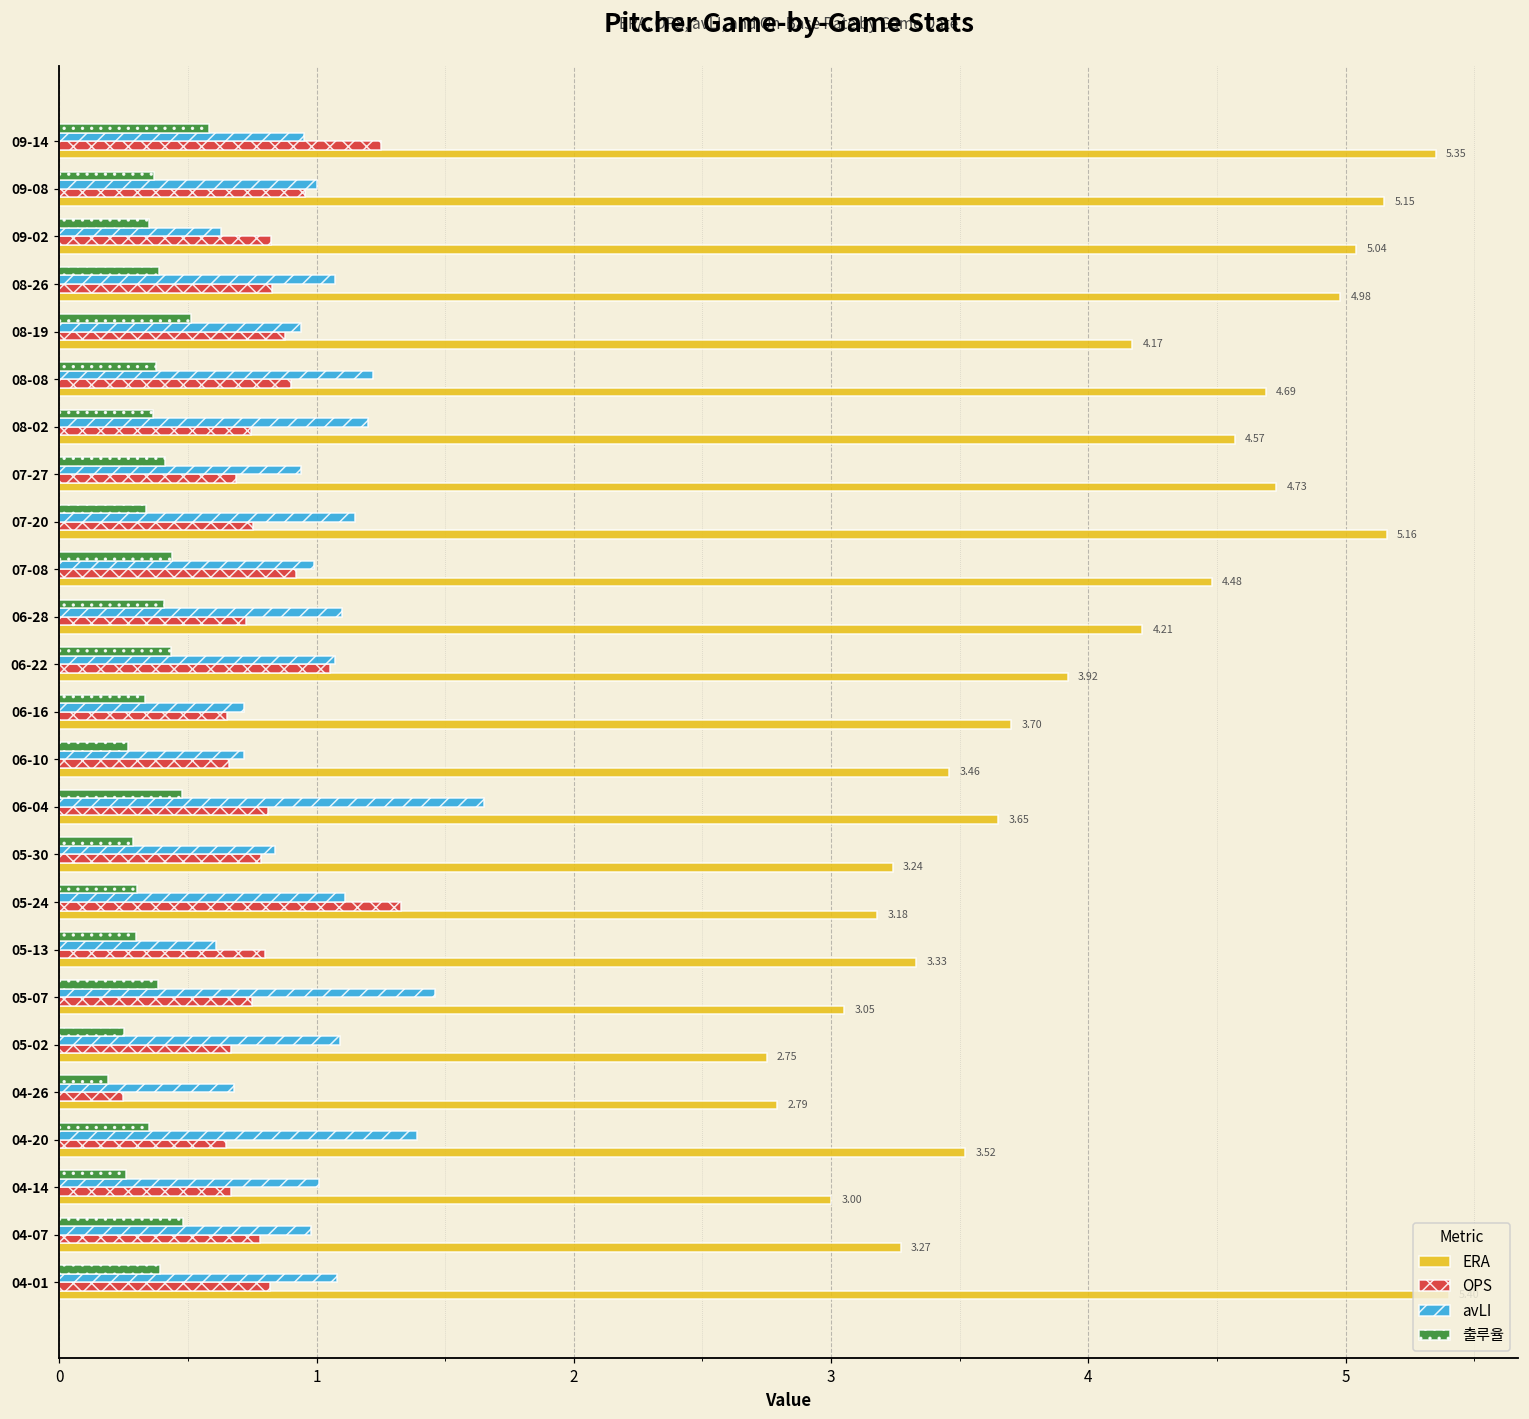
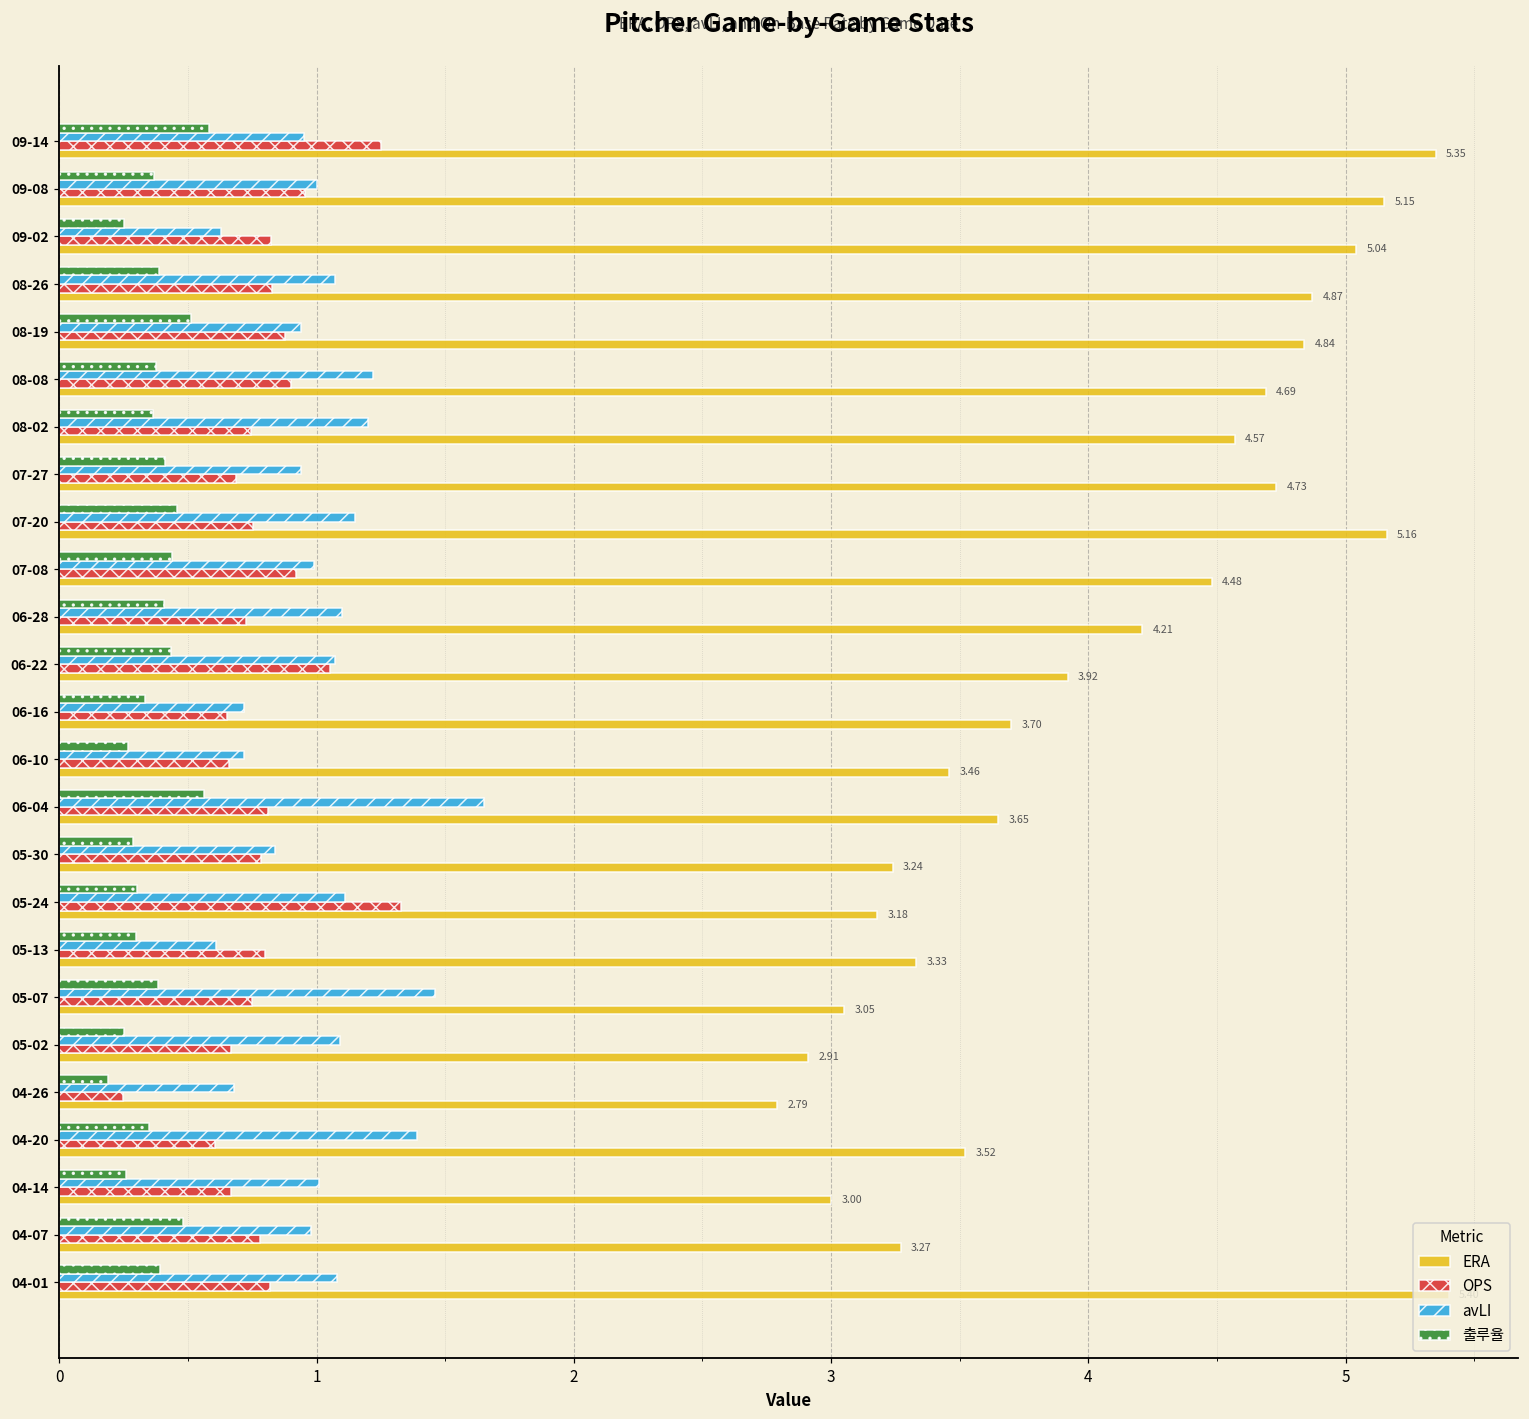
출루율, 09-02: 0.35 -> 0.25
ERA, 08-26: 4.98 -> 4.87
ERA, 08-19: 4.17 -> 4.84
출루율, 07-20: 0.34 -> 0.46
출루율, 06-04: 0.48 -> 0.56
ERA, 05-02: 2.75 -> 2.91
OPS, 04-20: 0.65 -> 0.61
